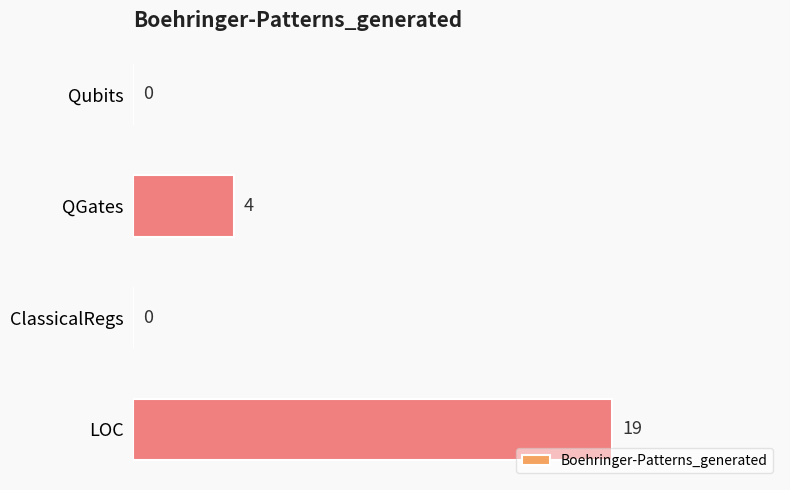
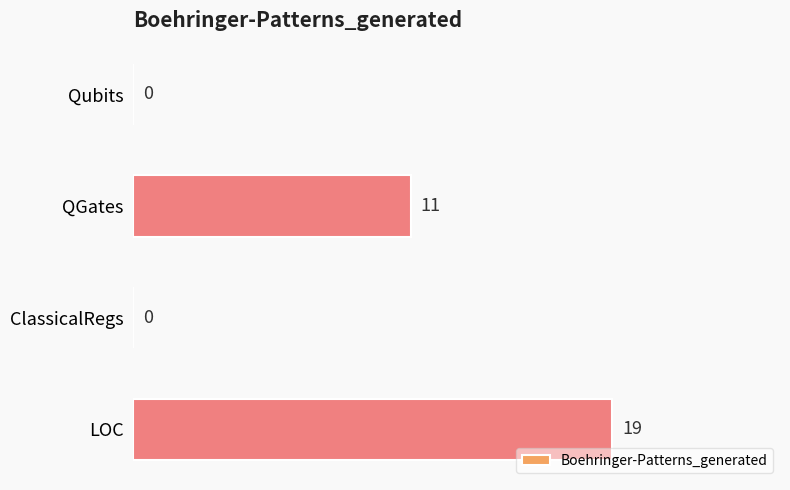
QGates: 4 -> 11
